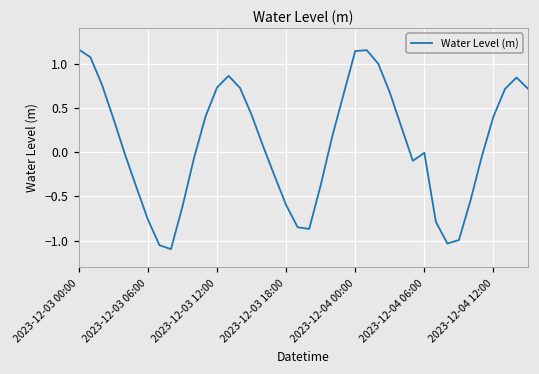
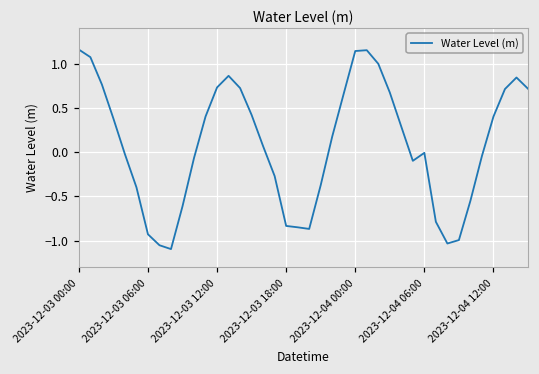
2023-12-03 06:00: -0.8 -> -0.9
2023-12-03 18:00: -0.6 -> -0.8
